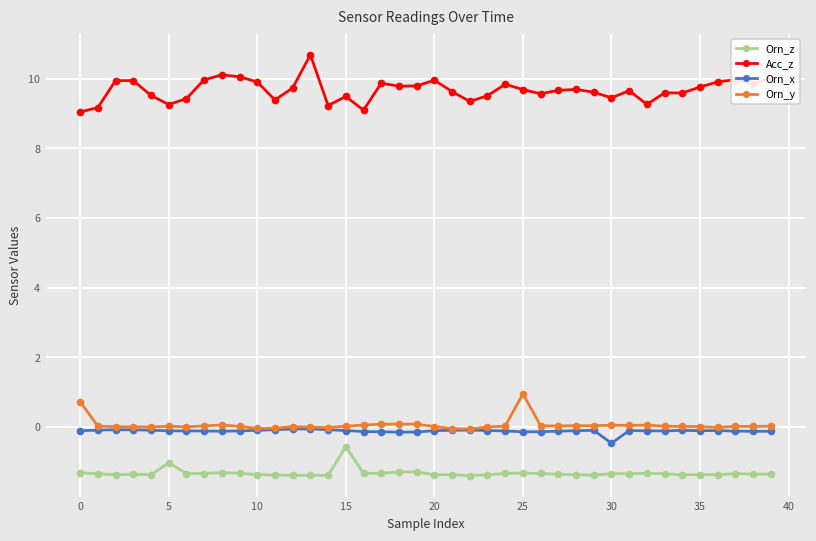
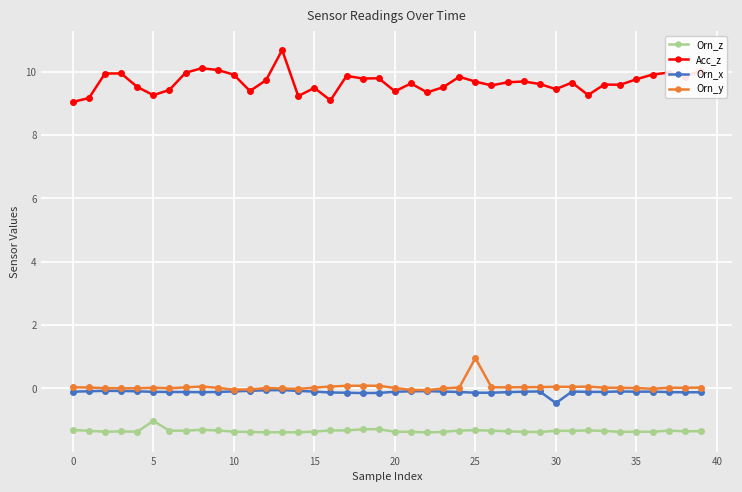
Orn_y, 0: 0.7 -> 0.0
Orn_z, 15: -0.6 -> -1.4
Acc_z, 20: 10.0 -> 9.4
